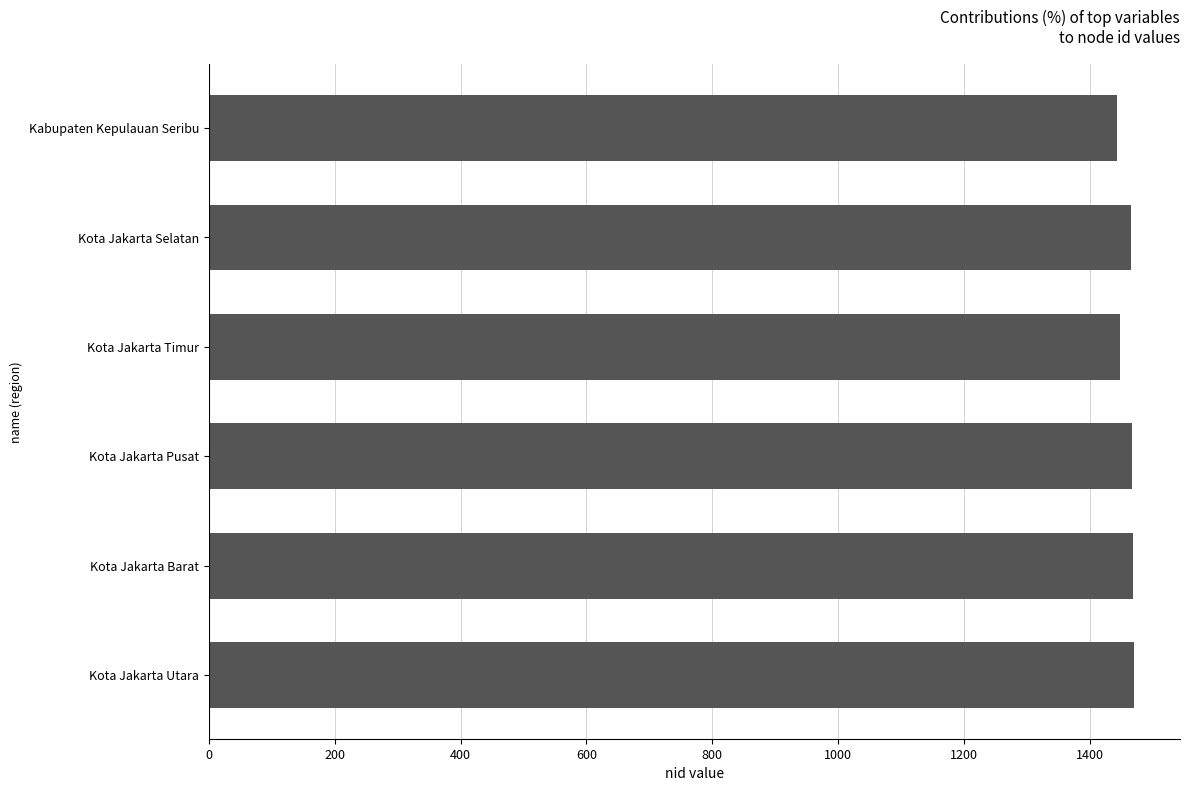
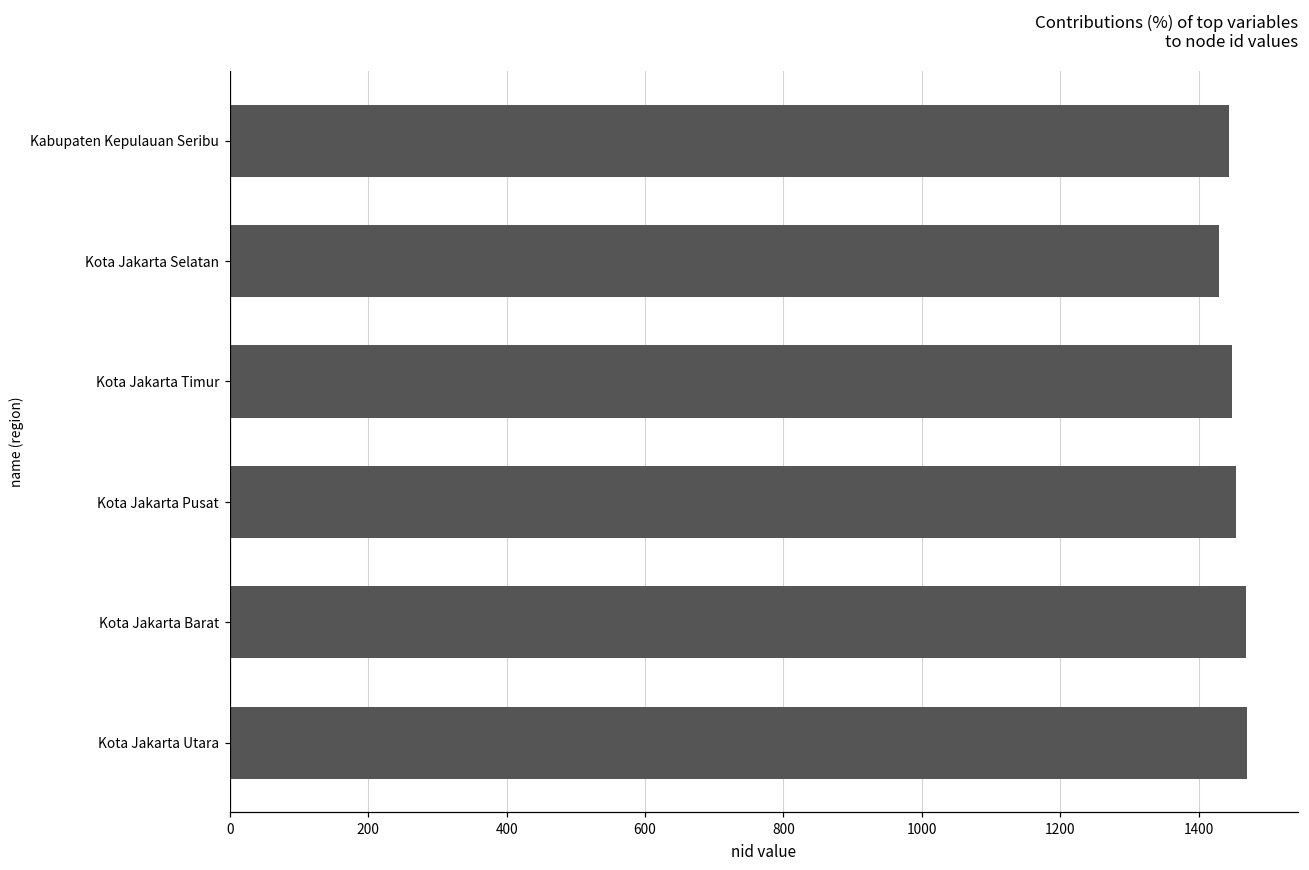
Kota Jakarta Selatan: 1470 -> 1430
Kota Jakarta Pusat: 1470 -> 1450
